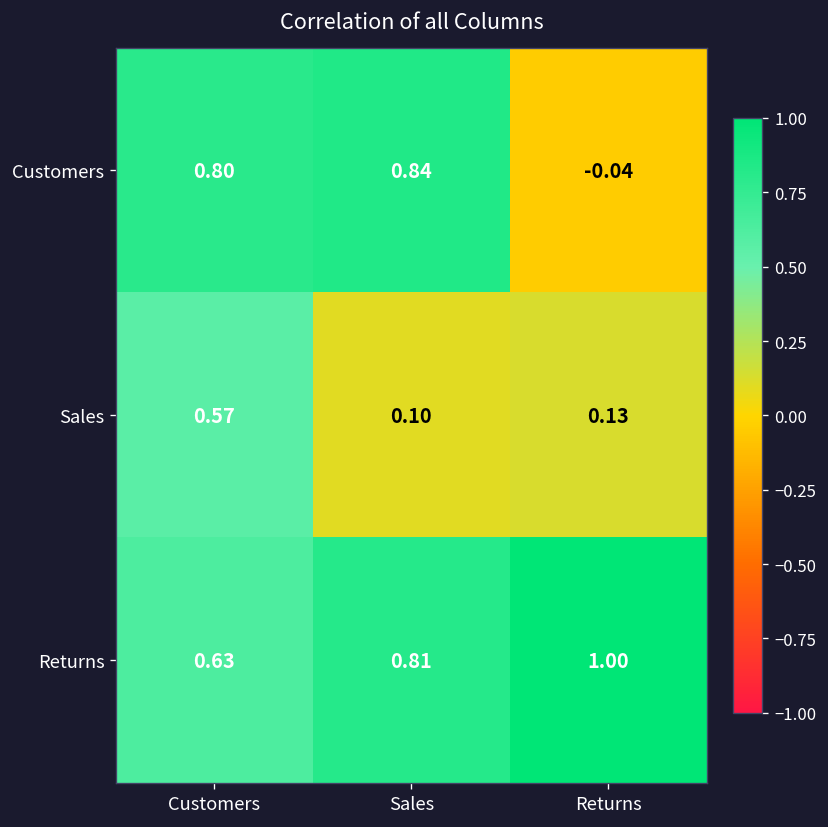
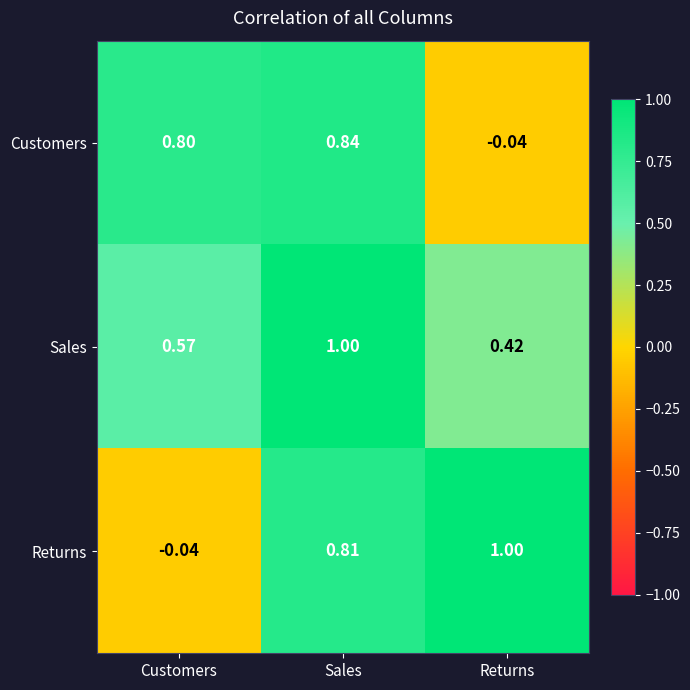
Sales, Sales: 0.10 -> 1.00
Sales, Returns: 0.13 -> 0.42
Returns, Customers: 0.63 -> -0.04
